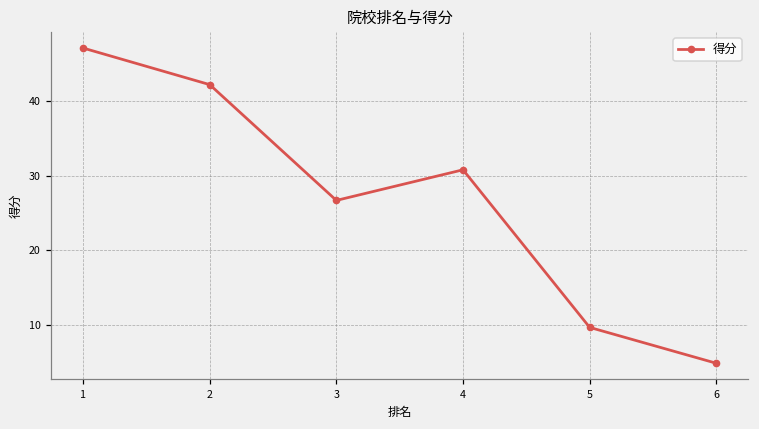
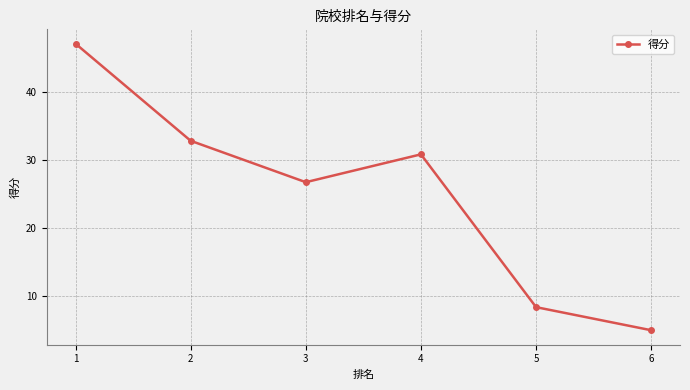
2: 42 -> 33
5: 10 -> 8
